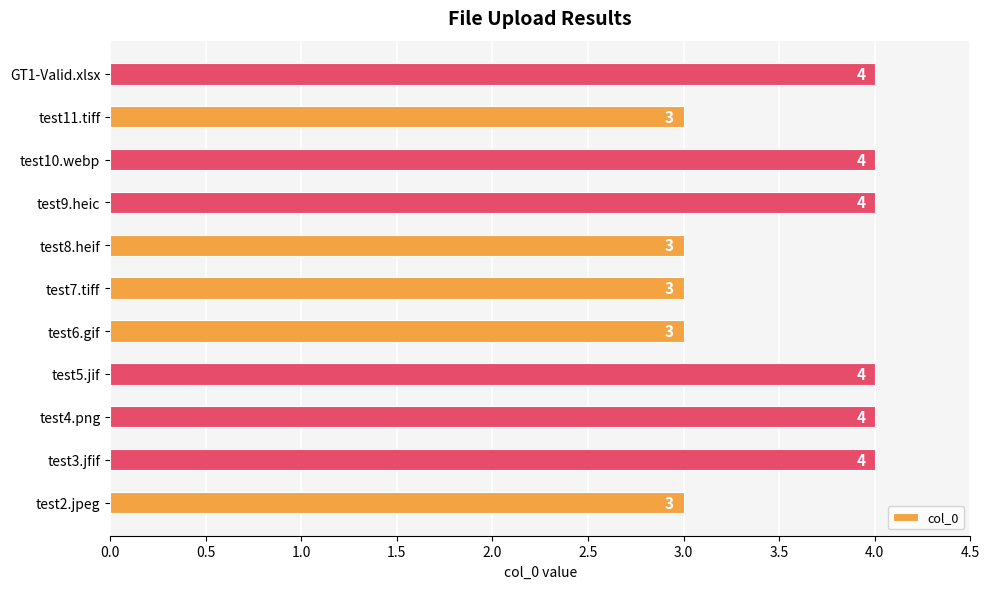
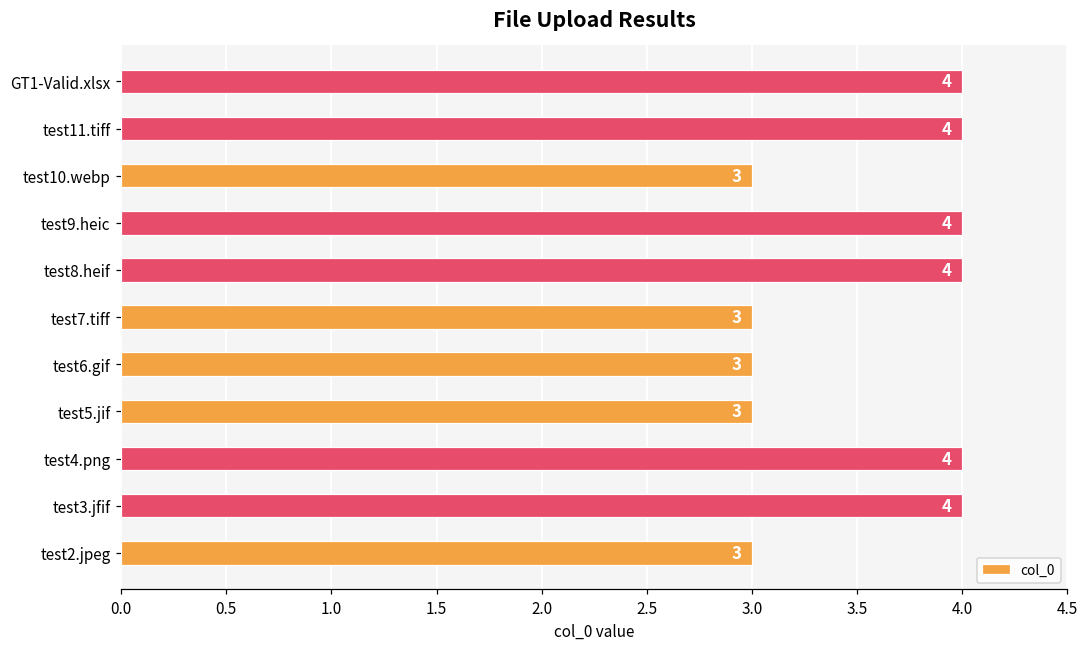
test11.tiff: 3 -> 4
test10.webp: 4 -> 3
test8.heif: 3 -> 4
test5.jif: 4 -> 3
